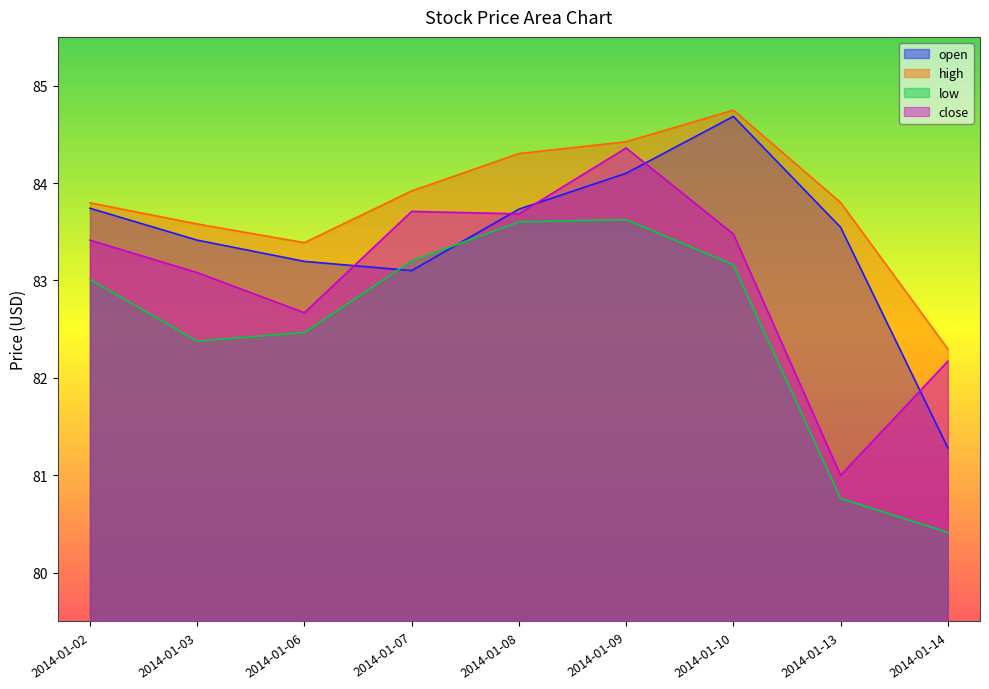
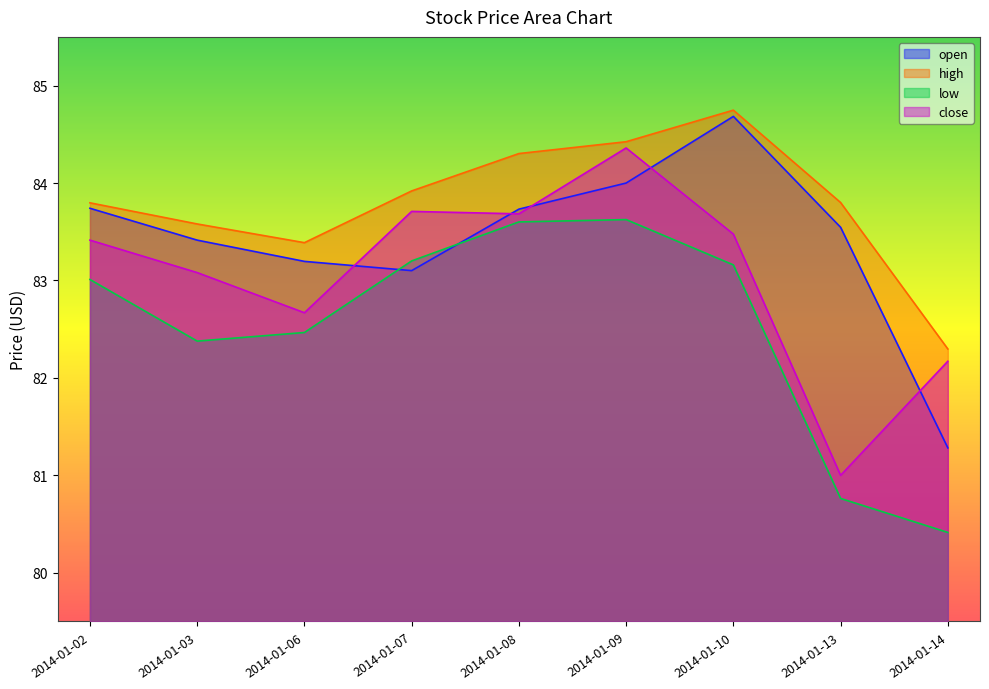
open, 2014-01-09: 84.1 -> 84.0
